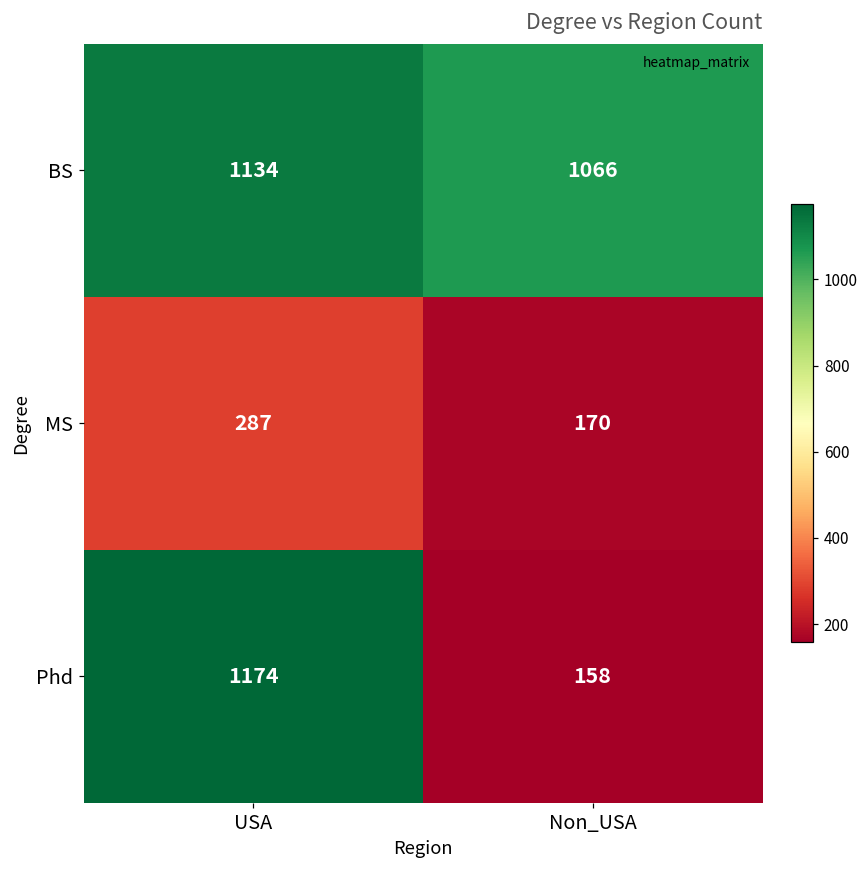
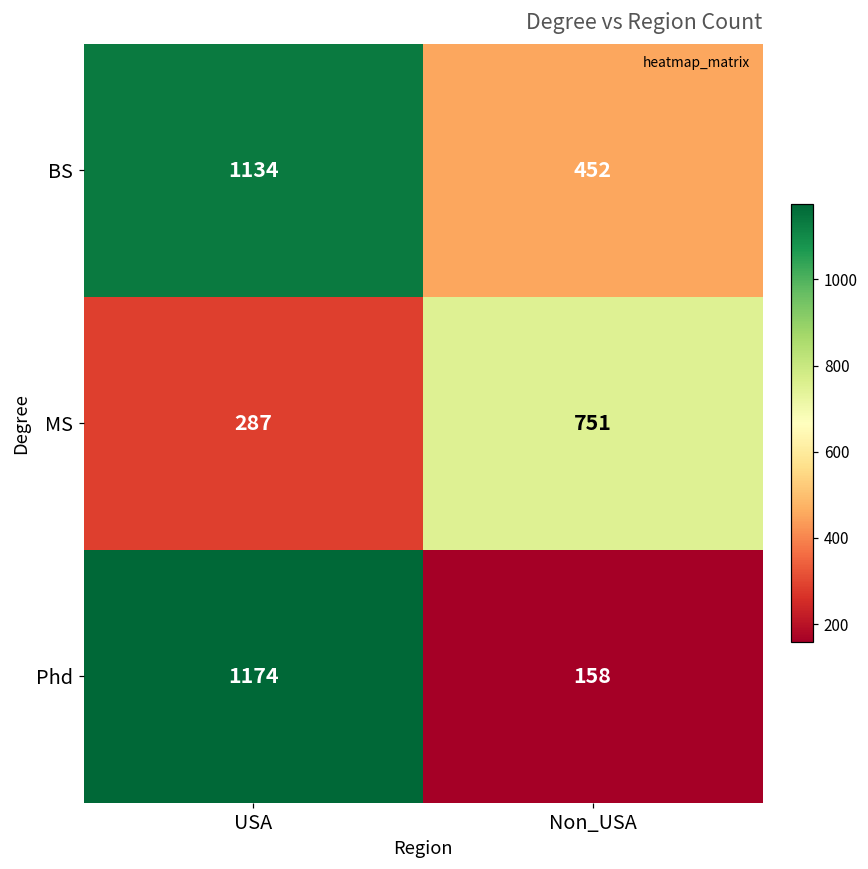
BS, Non_USA: 1066 -> 452
MS, Non_USA: 170 -> 751
